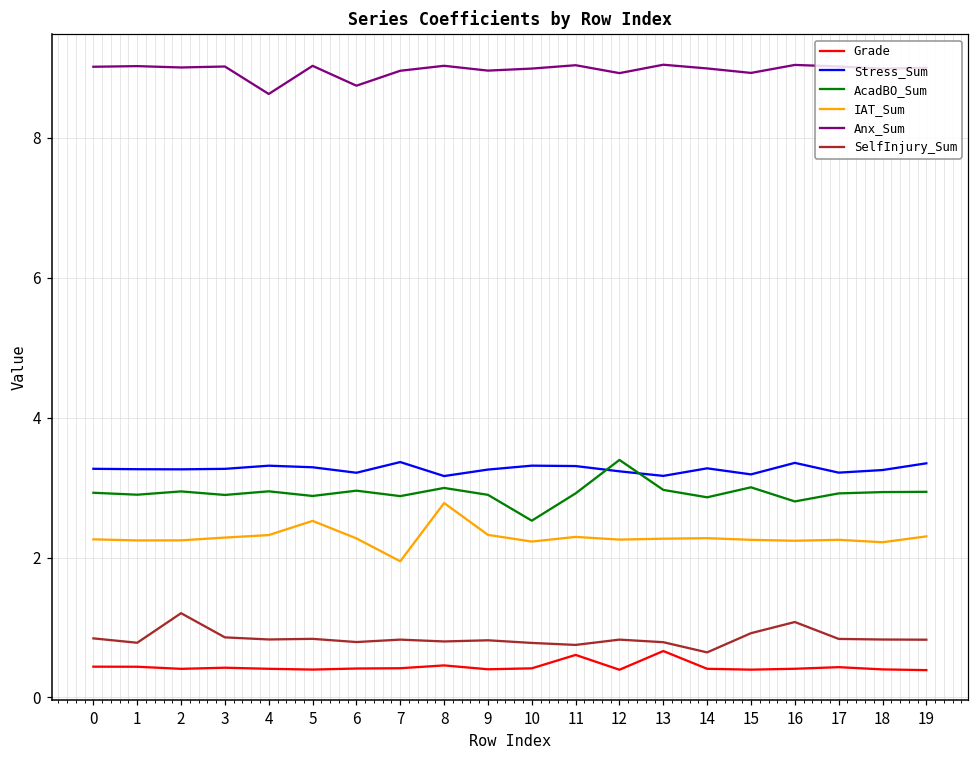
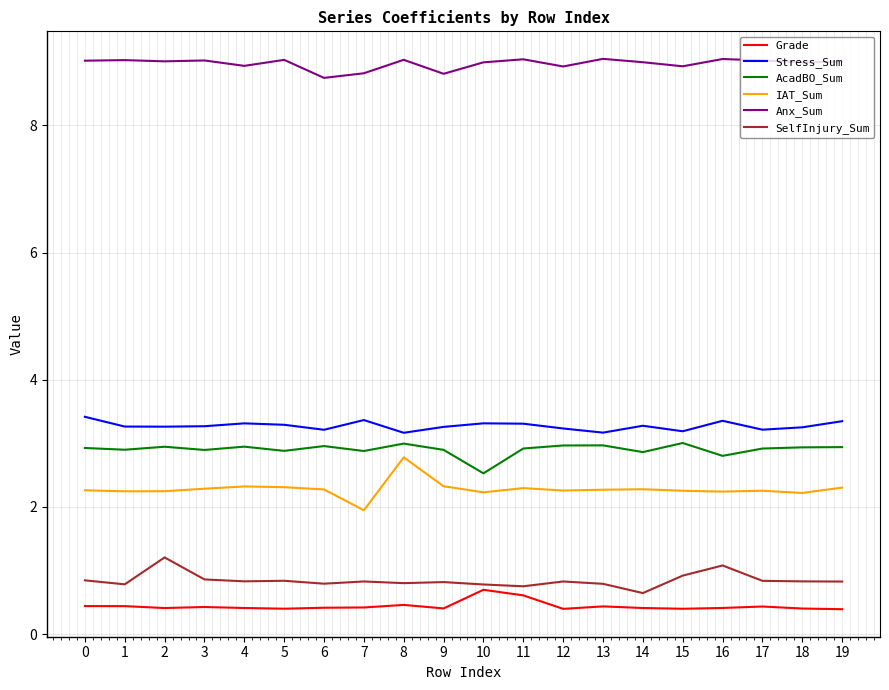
Stress_Sum, 0: 3.3 -> 3.4
Anx_Sum, 4: 8.6 -> 8.9
IAT_Sum, 5: 2.5 -> 2.3
Anx_Sum, 7: 9.0 -> 8.8
Anx_Sum, 9: 9.0 -> 8.8
Grade, 10: 0.4 -> 0.7
AcadBO_Sum, 12: 3.4 -> 3.0
Grade, 13: 0.7 -> 0.4
